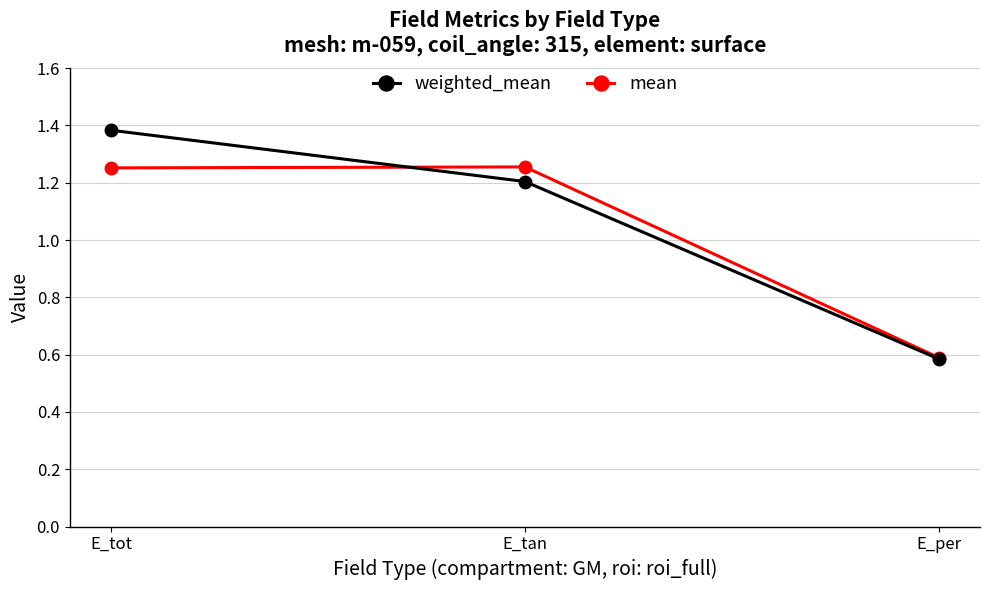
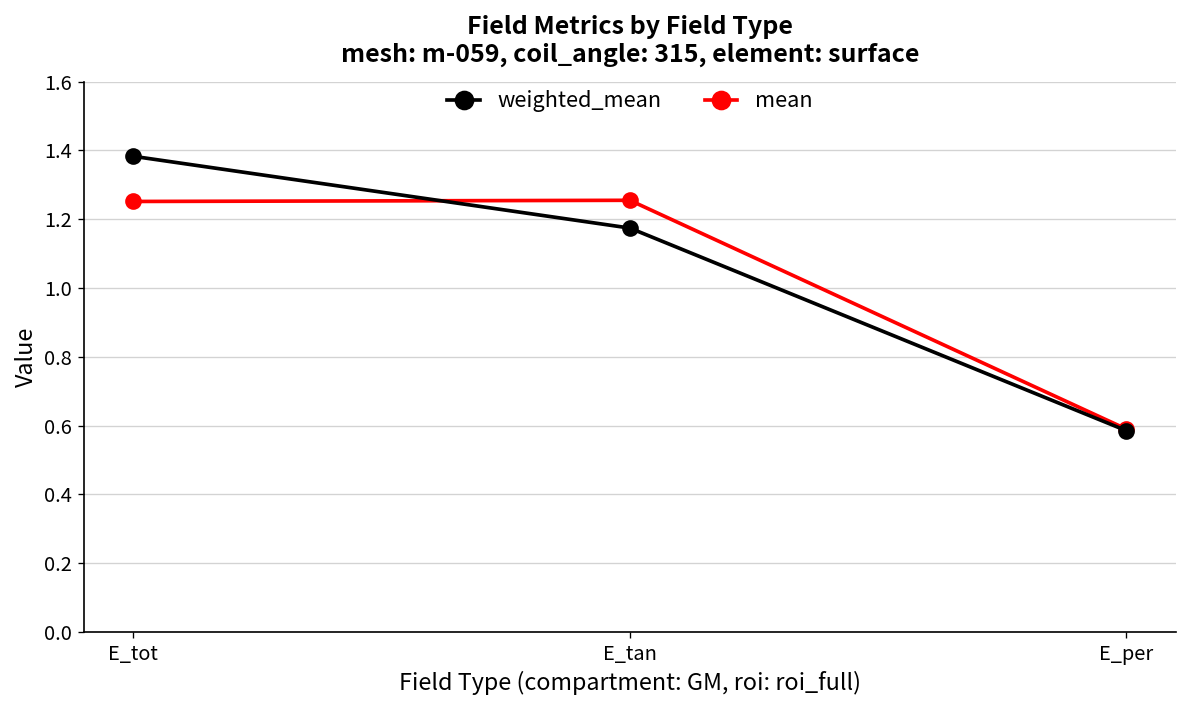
weighted_mean, E_tan: 1.20 -> 1.17
